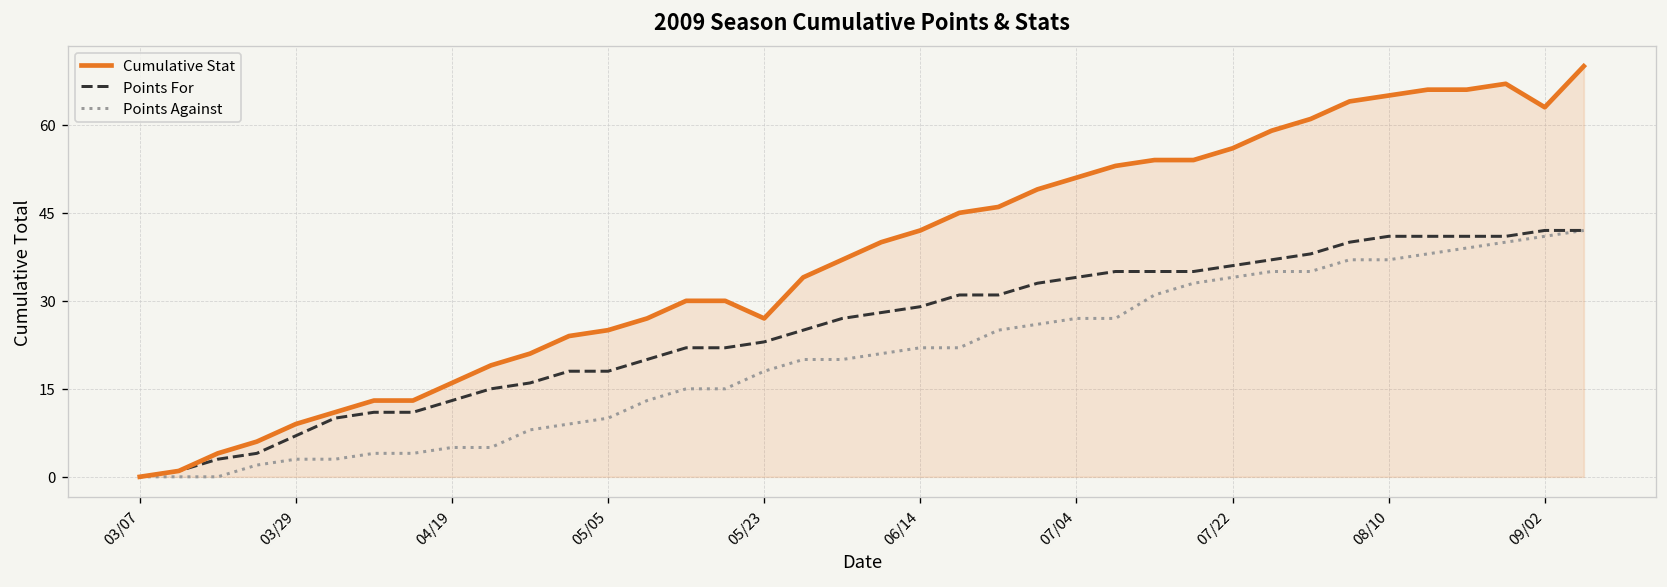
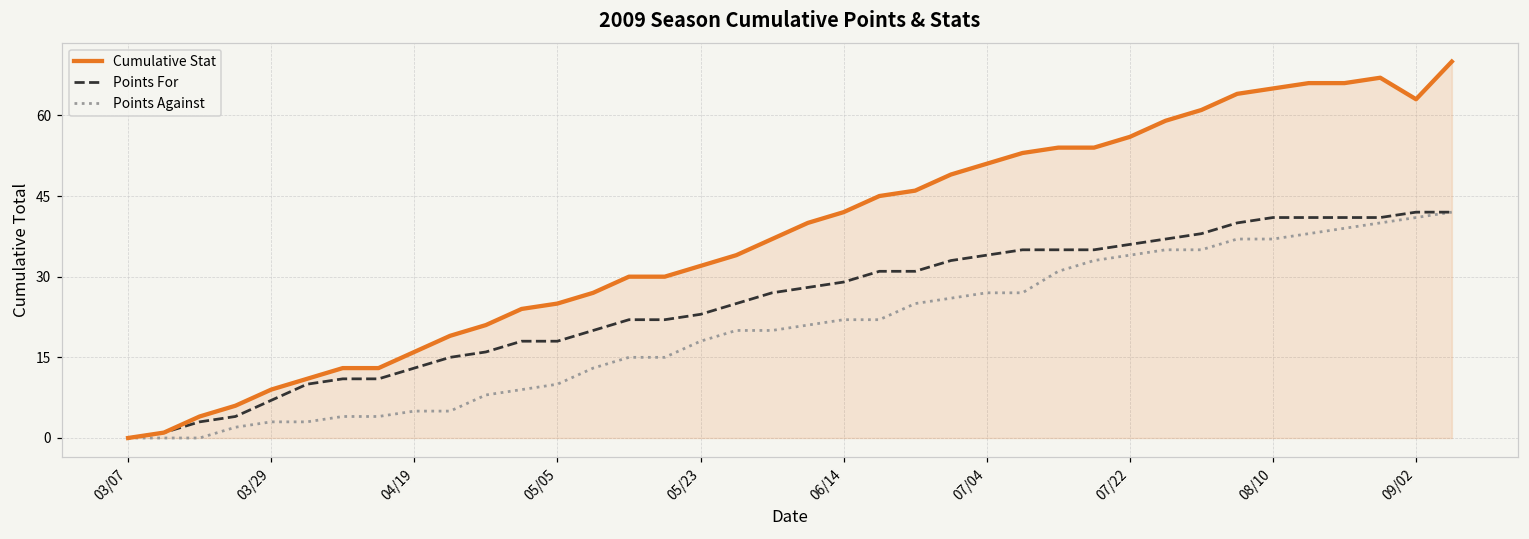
Cumulative Stat, 05/23: 27 -> 32
